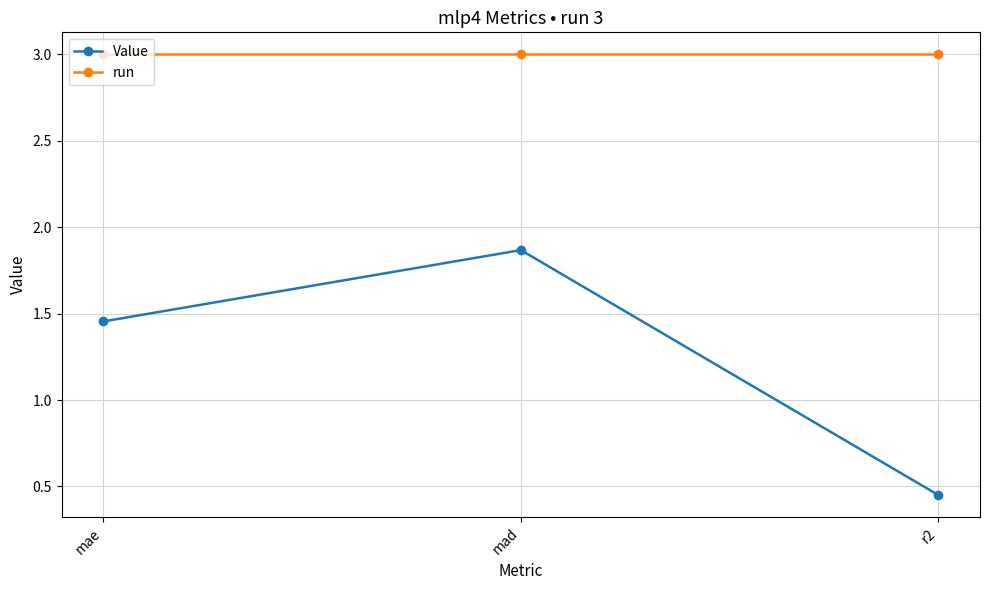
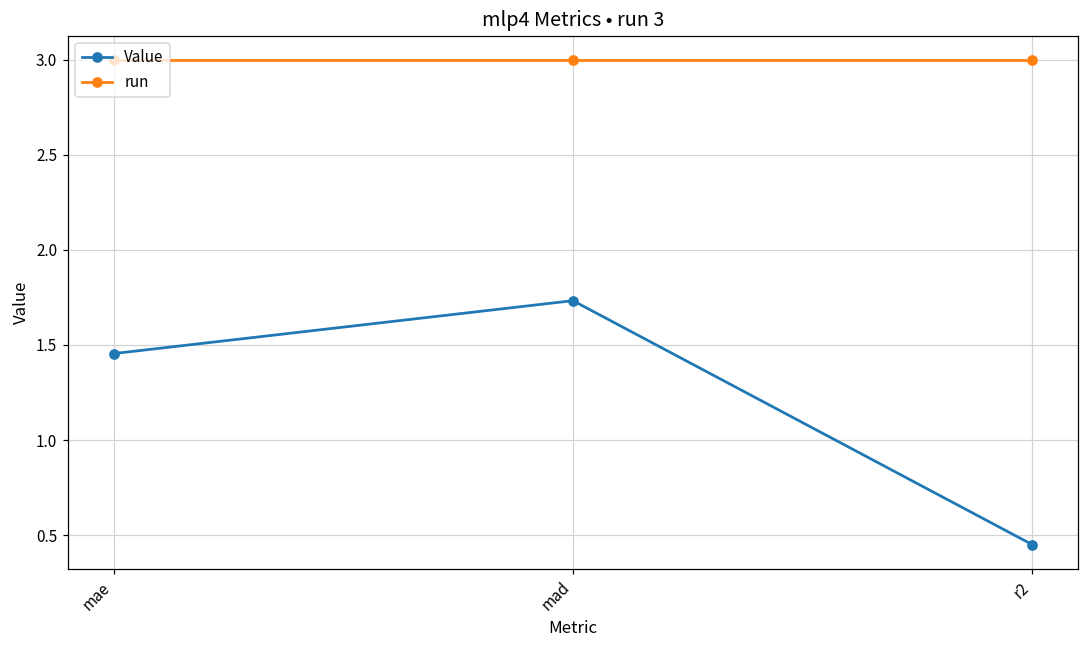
Value, mad: 1.87 -> 1.73
